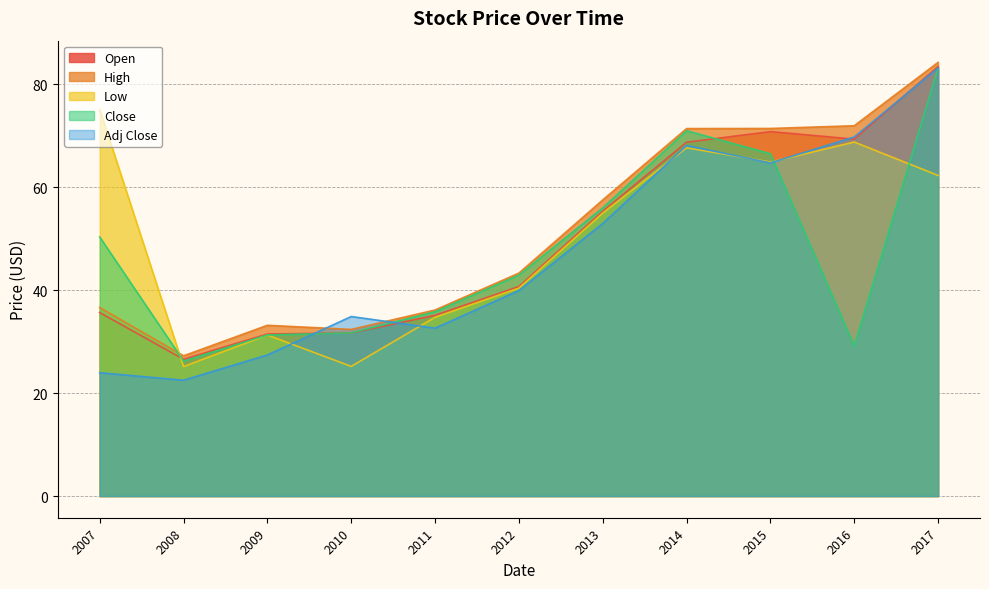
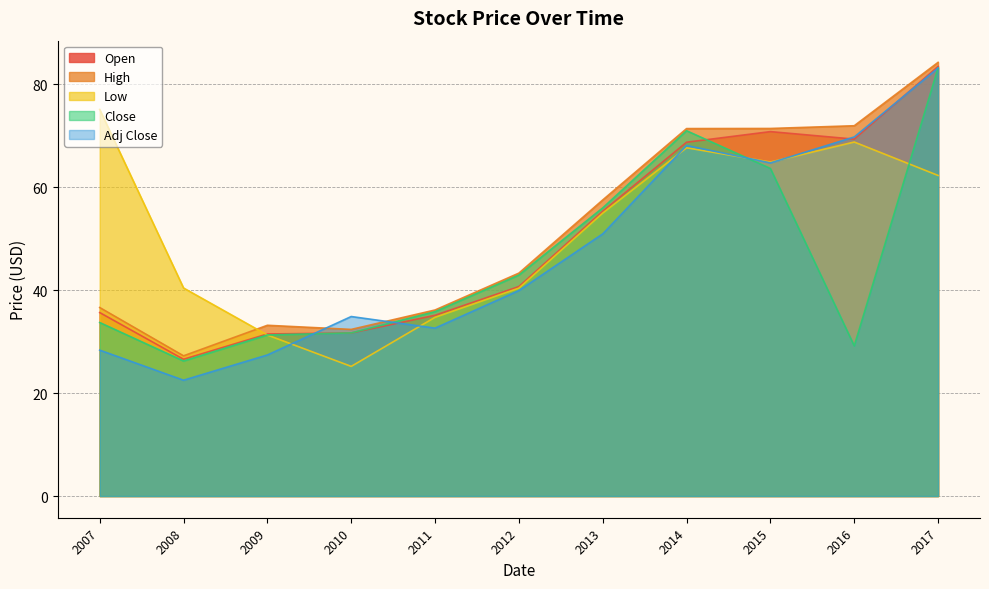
Close, 2007: 50 -> 34
Adj Close, 2007: 24 -> 28
Low, 2008: 25 -> 40
Adj Close, 2013: 53 -> 51
Close, 2015: 66 -> 64
